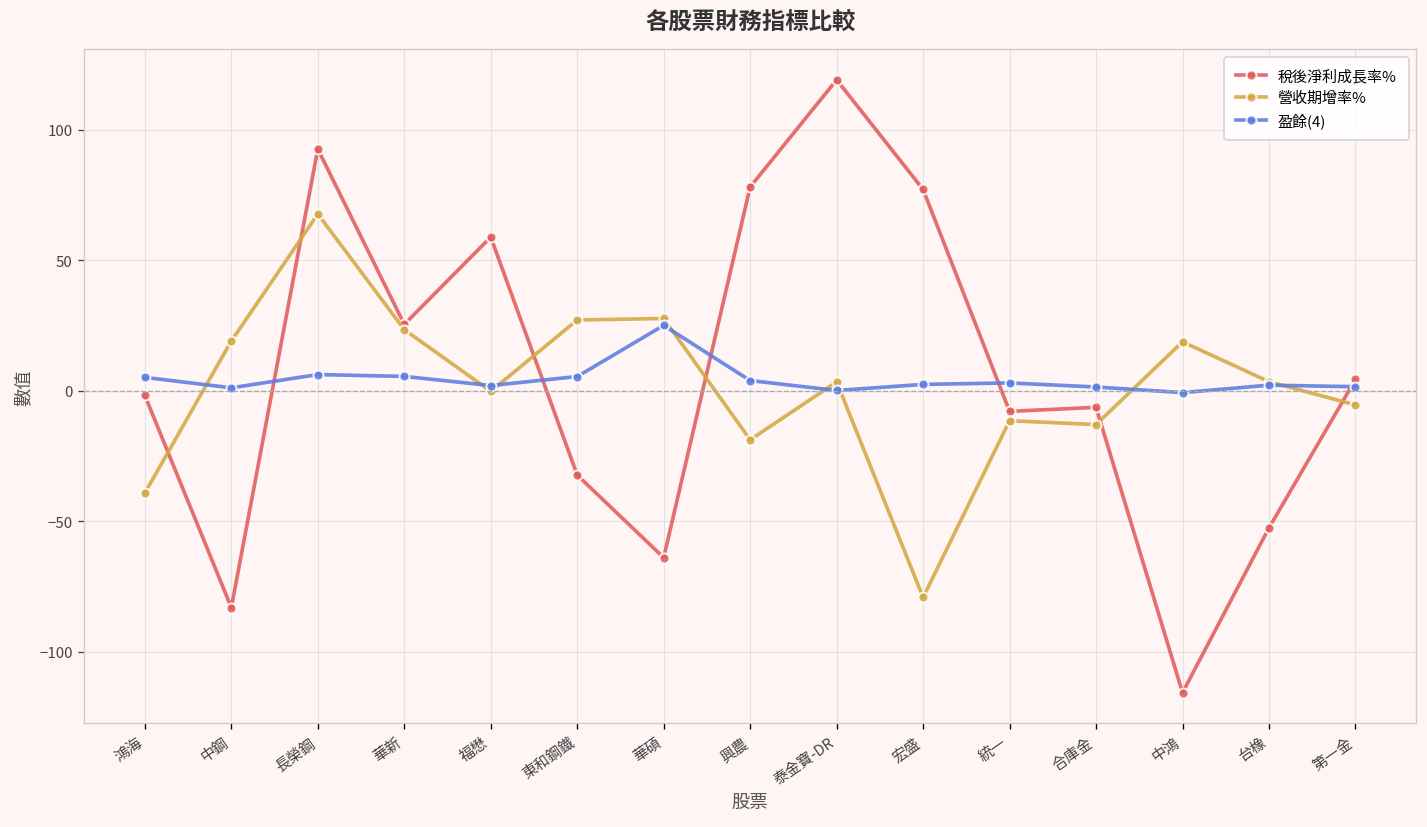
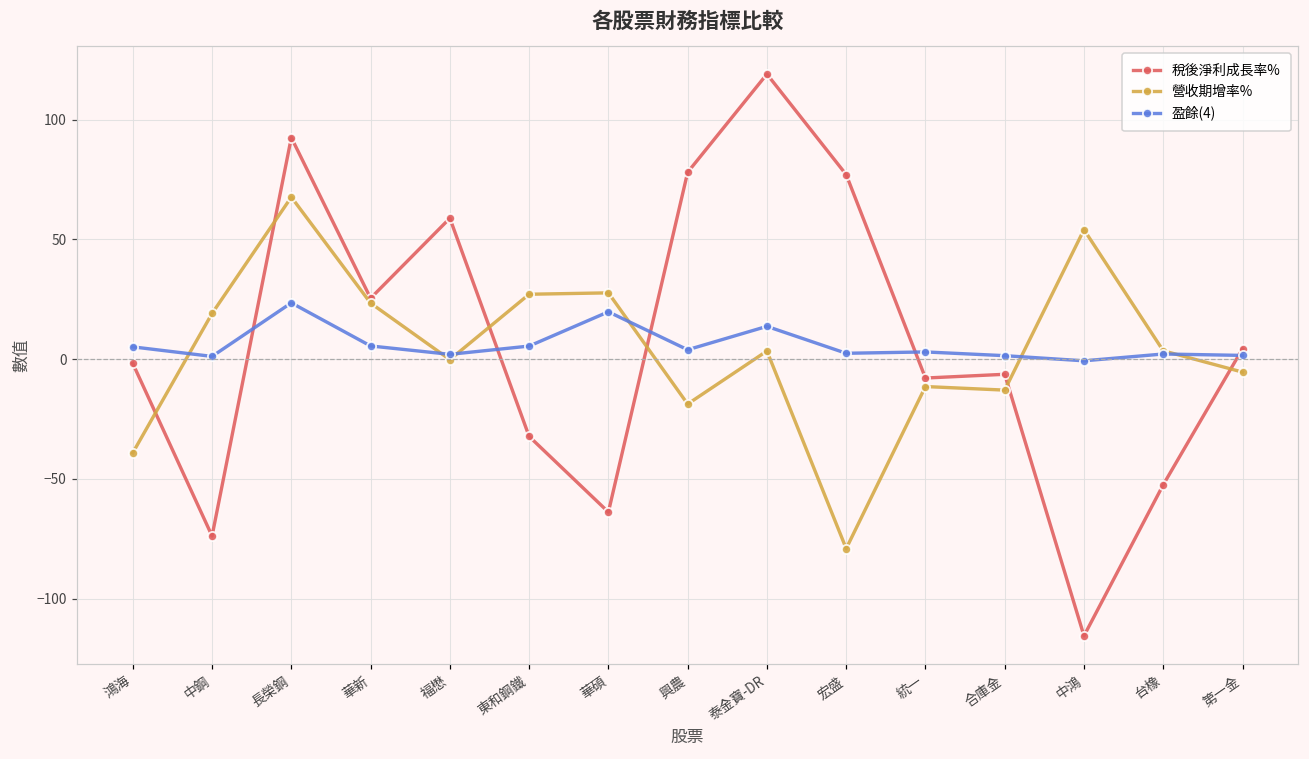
稅後淨利成長率%, 中鋼: -83 -> -74
盈餘(4), 長榮鋼: 6 -> 24
盈餘(4), 華碩: 25 -> 20
盈餘(4), 泰金寶-DR: 0 -> 14
營收期增率%, 中鴻: 19 -> 54
